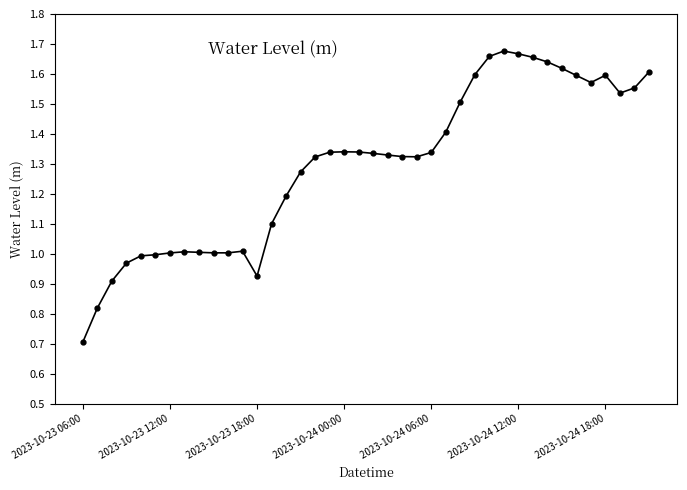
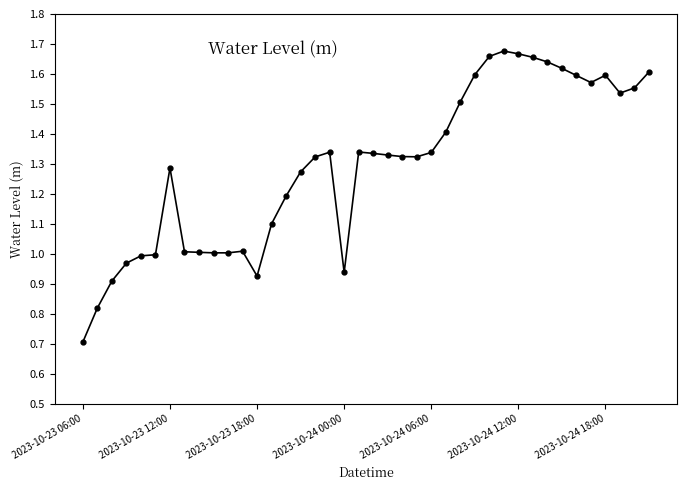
2023-10-23 12:00: 1.00 -> 1.29
2023-10-24 00:00: 1.34 -> 0.94
